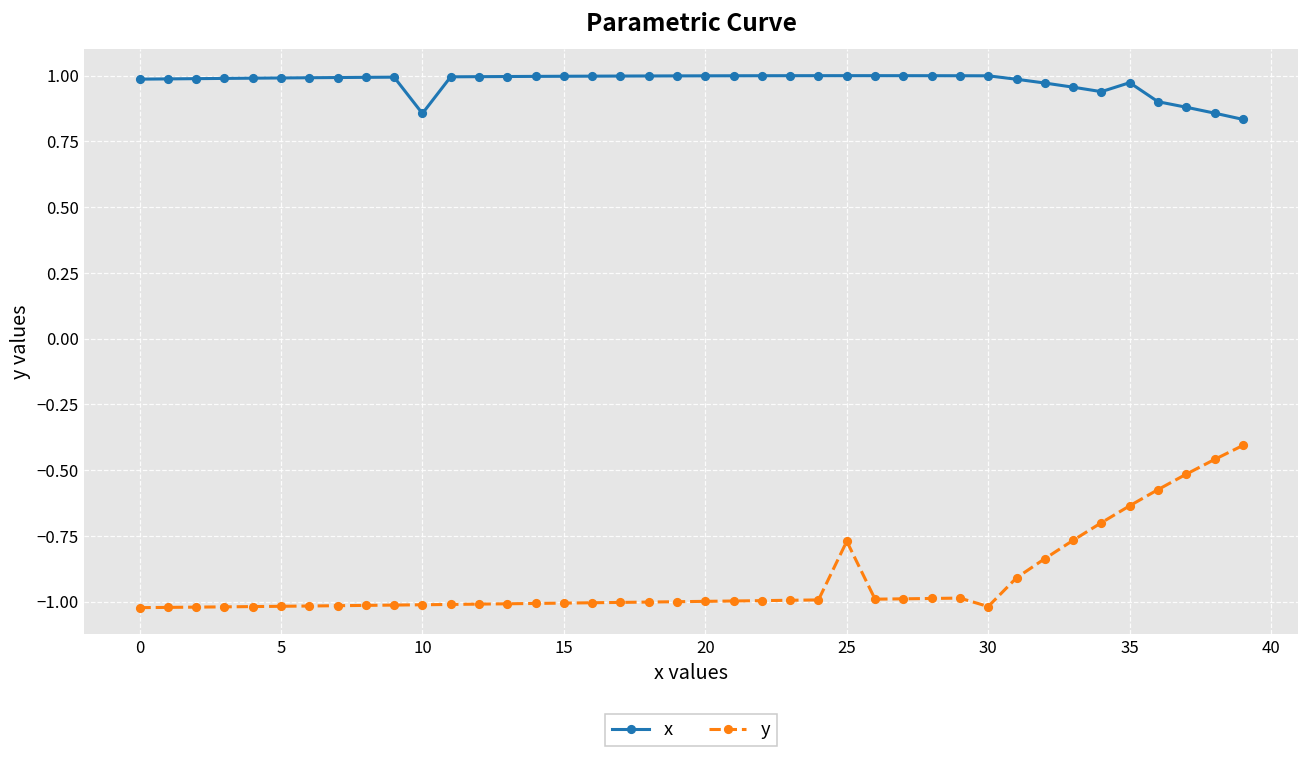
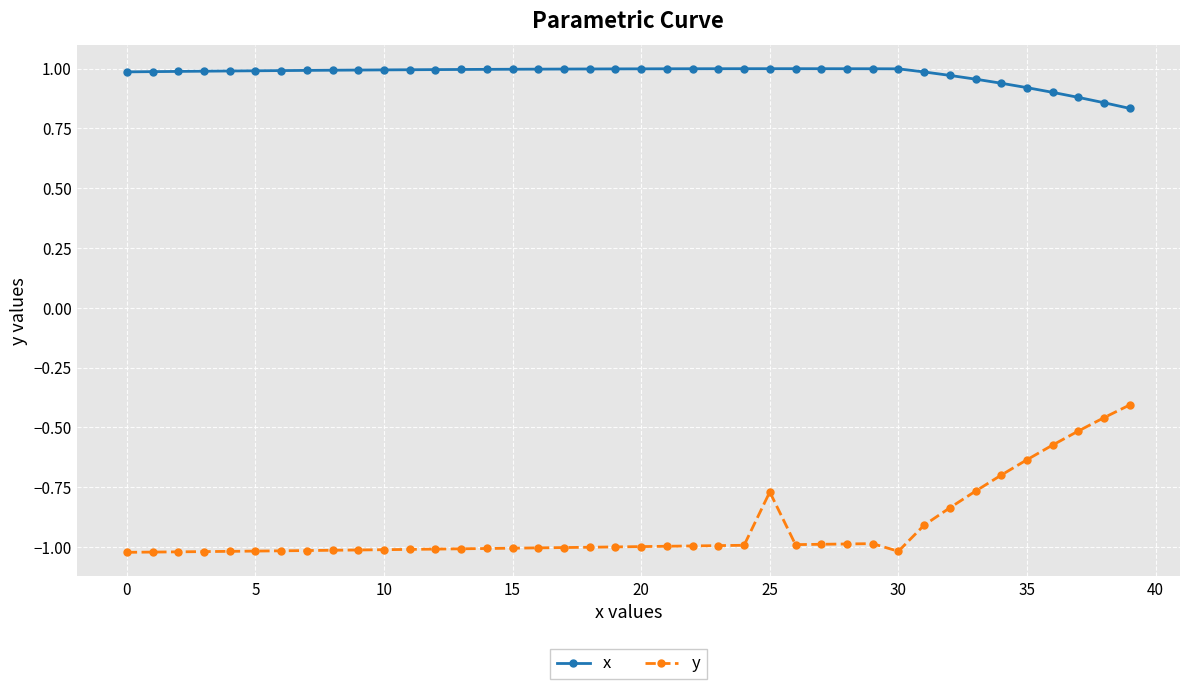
x, 10: 0.86 -> 0.99
x, 35: 0.97 -> 0.92
